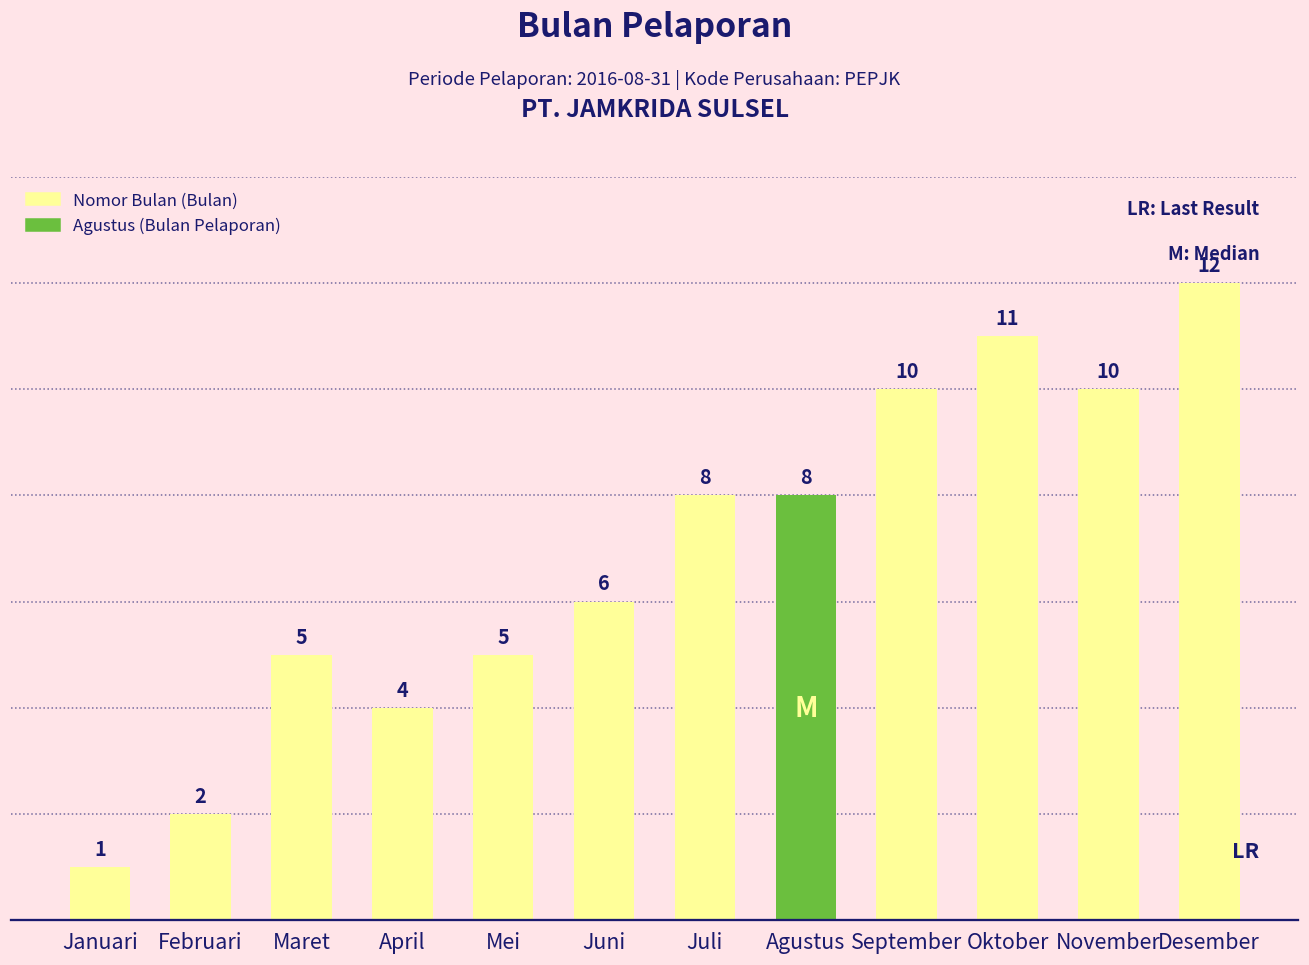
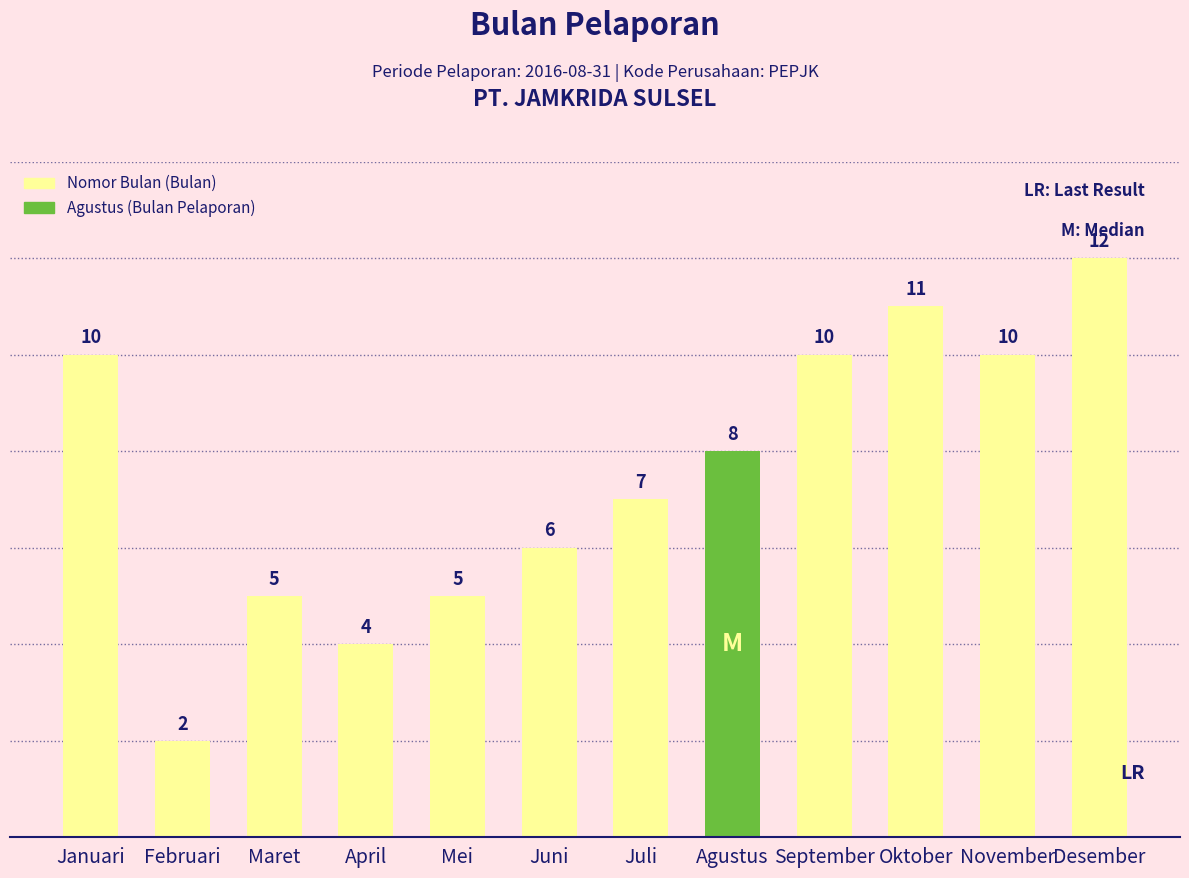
Januari: 1 -> 10
Juli: 8 -> 7
